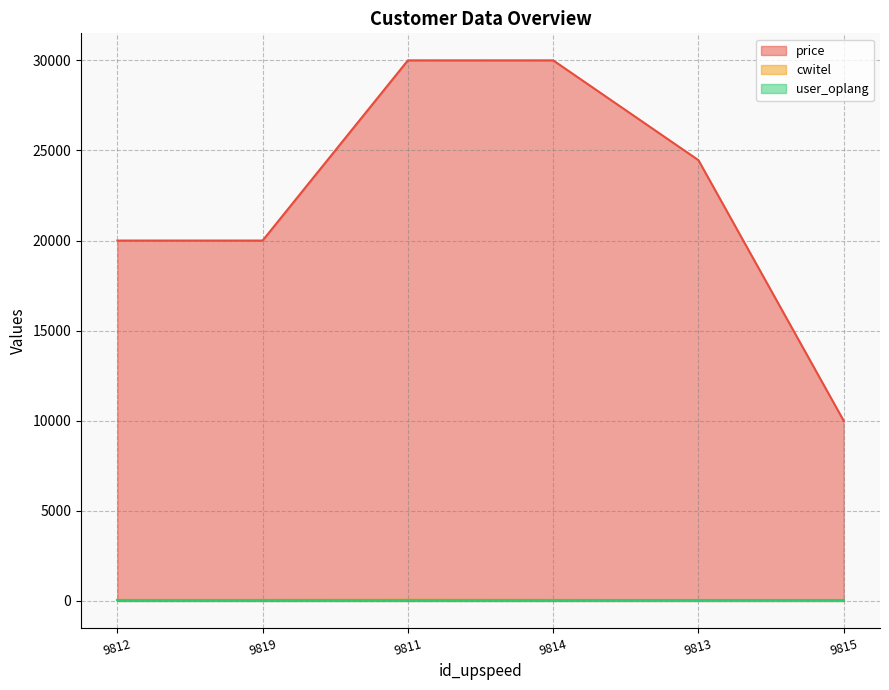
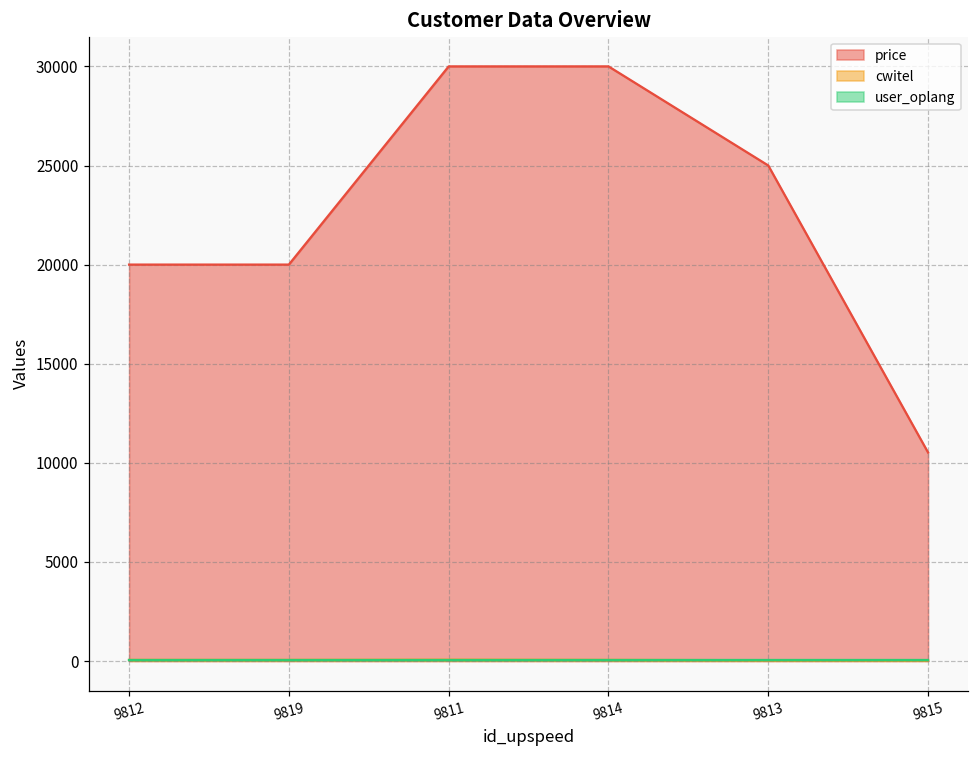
price, 9813: 24500 -> 25000
price, 9815: 10000 -> 10500
